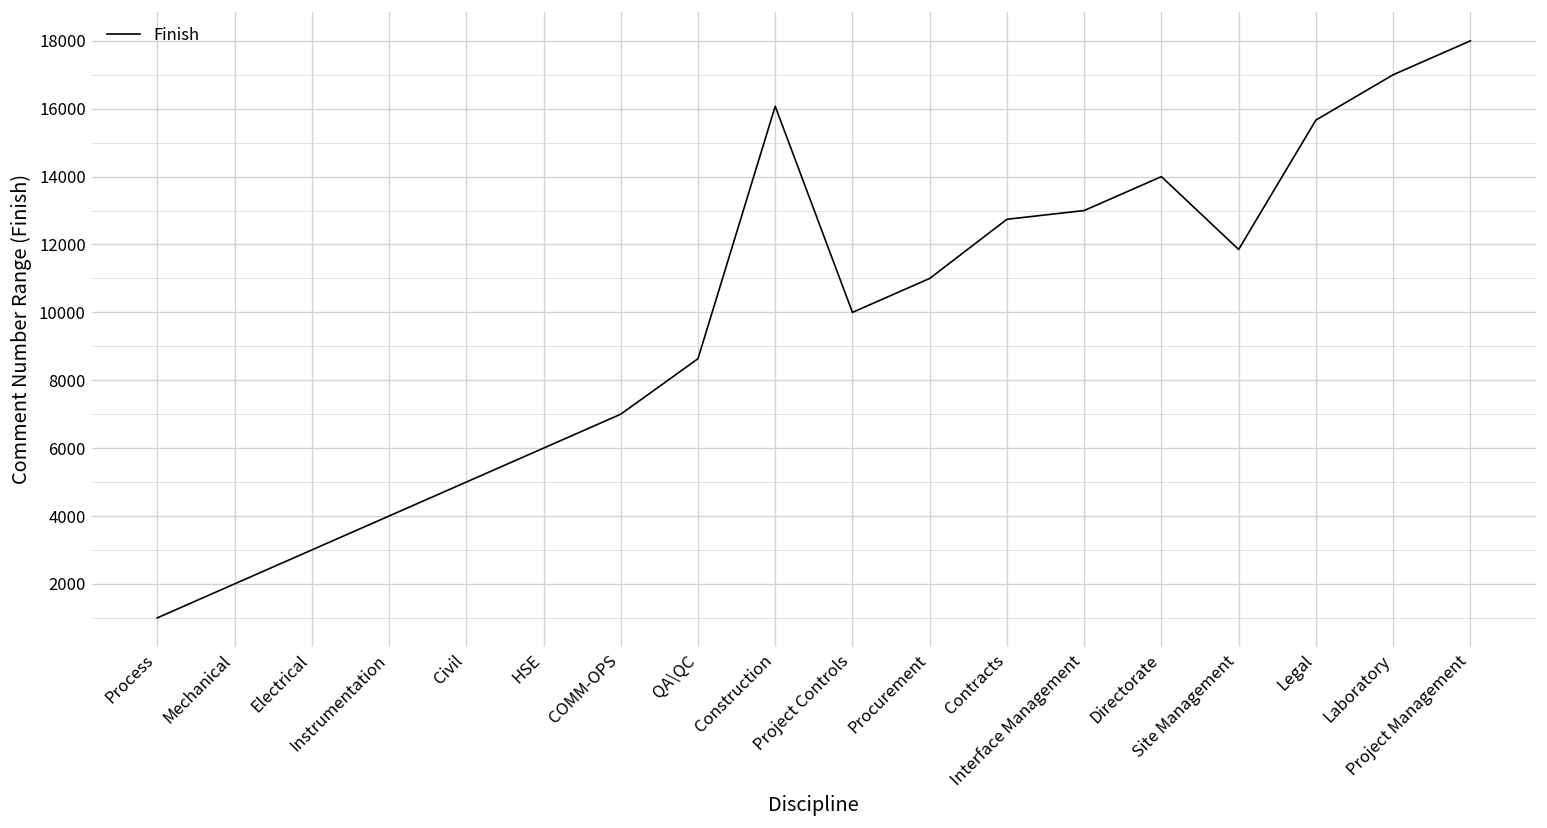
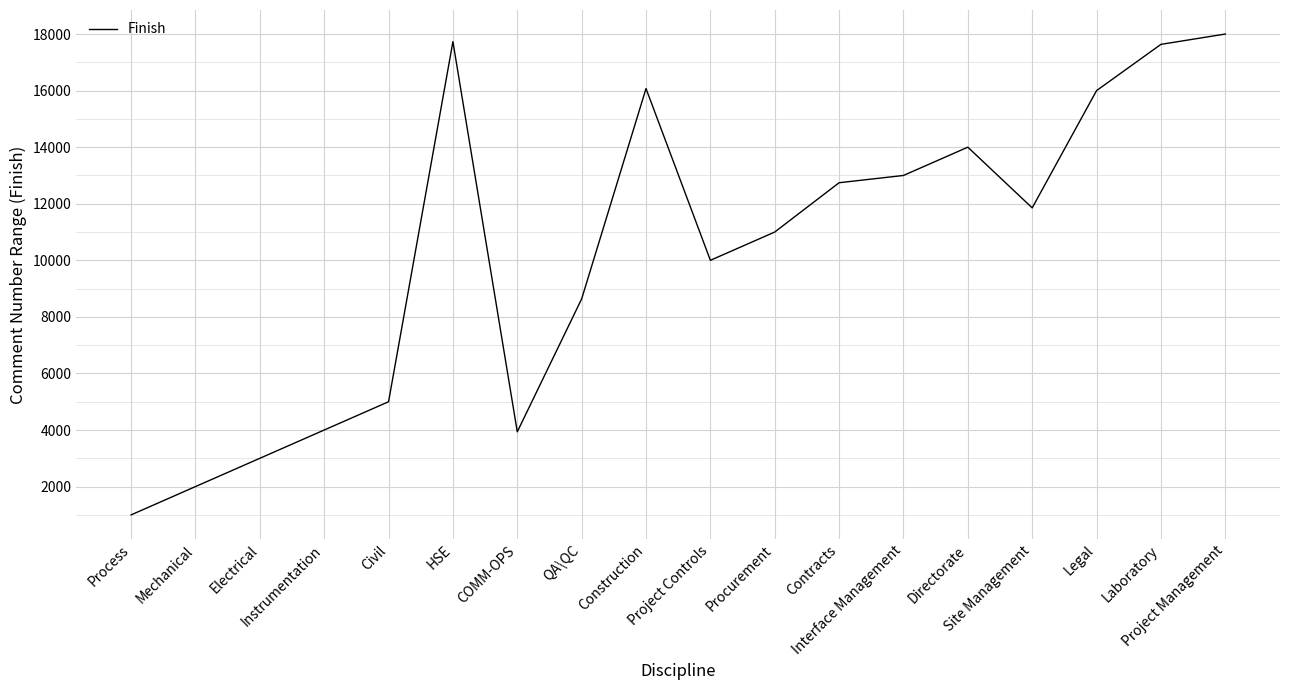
HSE: 6000 -> 17700
COMM-OPS: 7000 -> 3900
Legal: 15700 -> 16000
Laboratory: 17000 -> 17600
